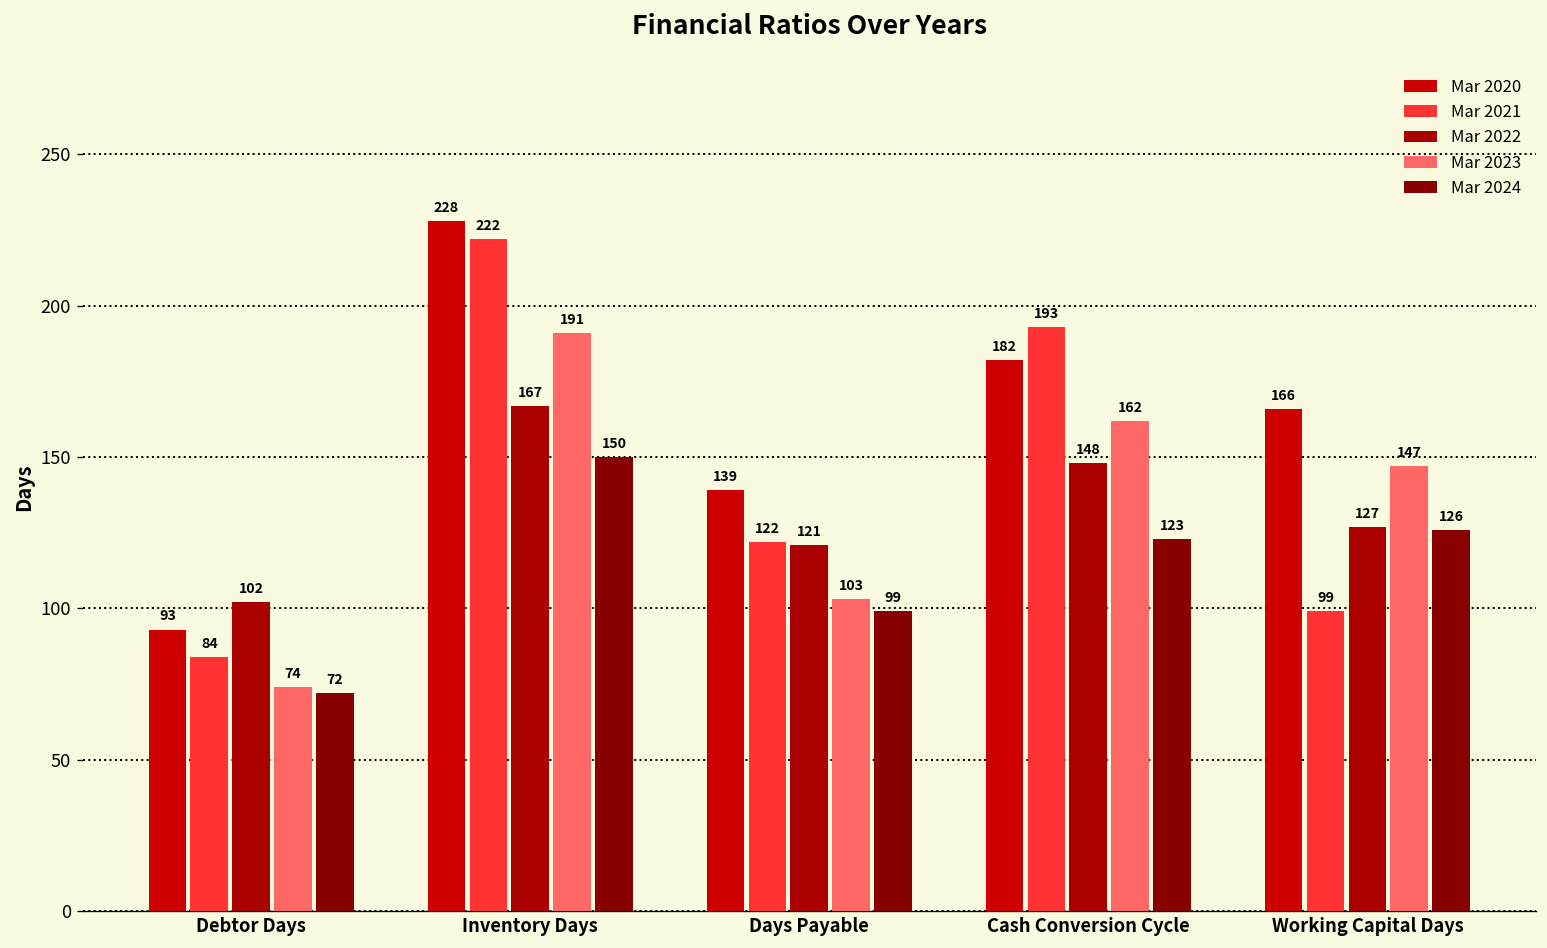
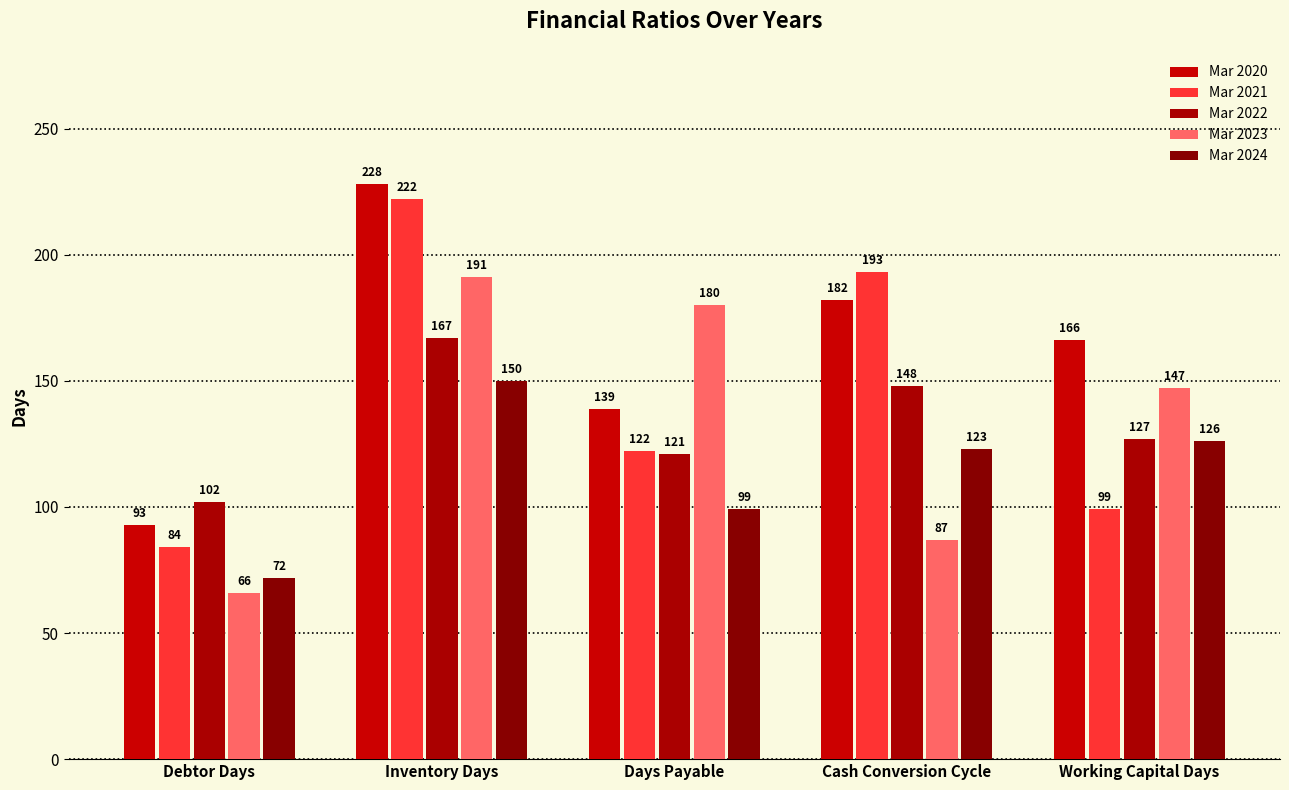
Mar 2023, Debtor Days: 74 -> 66
Mar 2023, Days Payable: 103 -> 180
Mar 2023, Cash Conversion Cycle: 162 -> 87
